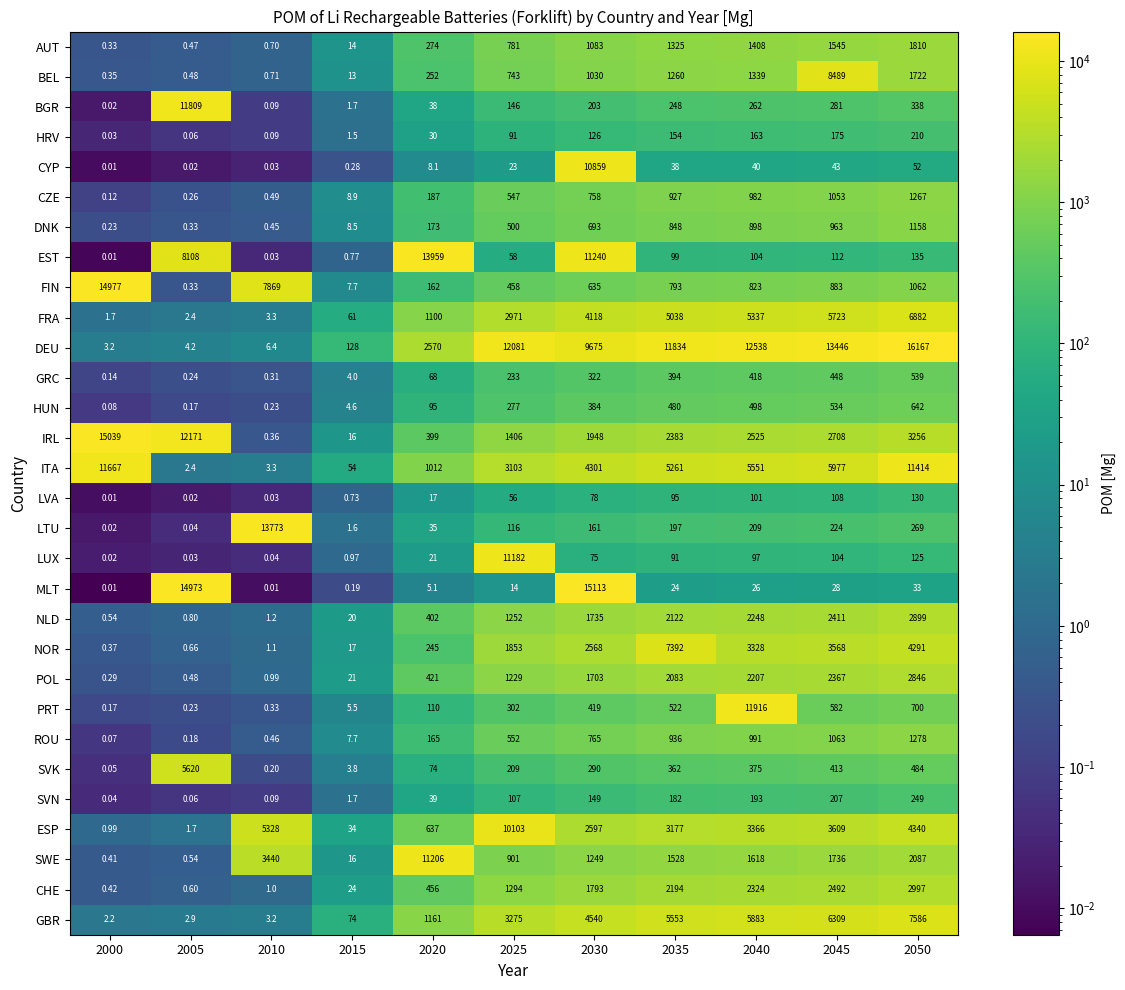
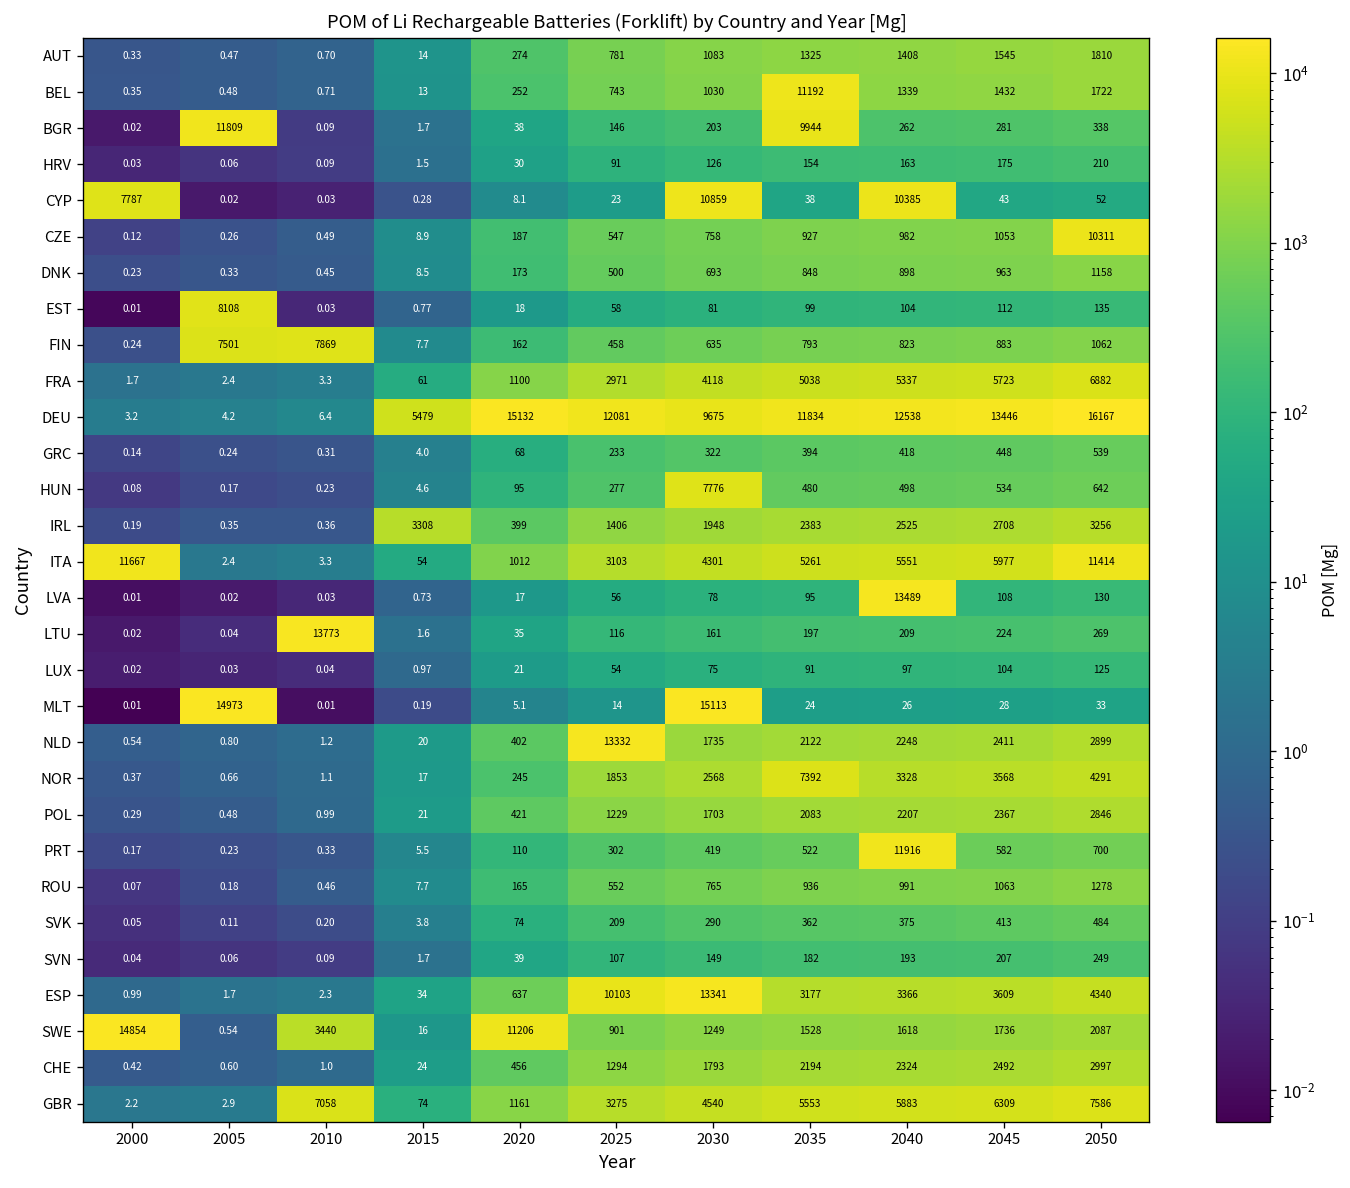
BEL, 2035: 1260 -> 11192
BEL, 2045: 8489 -> 1432
BGR, 2035: 248 -> 9944
CYP, 2000: 0.01 -> 7787
CYP, 2040: 40 -> 10385
CZE, 2050: 1267 -> 10311
EST, 2020: 13959 -> 18
EST, 2030: 11240 -> 81
FIN, 2000: 14977 -> 0.24
FIN, 2005: 0.33 -> 7501
DEU, 2015: 128 -> 5479
DEU, 2020: 2570 -> 15132
HUN, 2030: 384 -> 7776
IRL, 2000: 15039 -> 0.19
IRL, 2005: 12171 -> 0.35
IRL, 2015: 16 -> 3308
LVA, 2040: 101 -> 13489
LUX, 2025: 11182 -> 54
NLD, 2025: 1252 -> 13332
SVK, 2005: 5620 -> 0.11
ESP, 2010: 5328 -> 2.3
ESP, 2030: 2597 -> 13341
SWE, 2000: 0.41 -> 14854
GBR, 2010: 3.2 -> 7058
